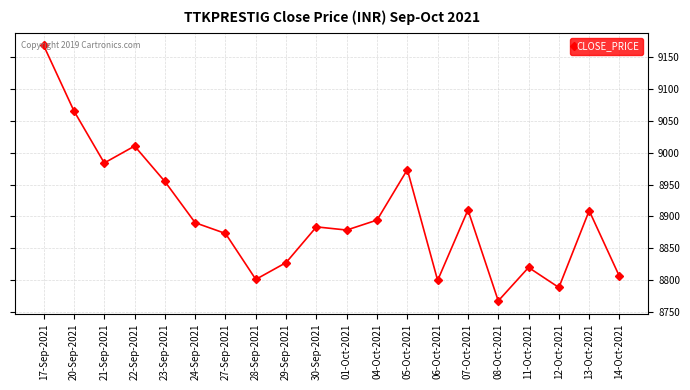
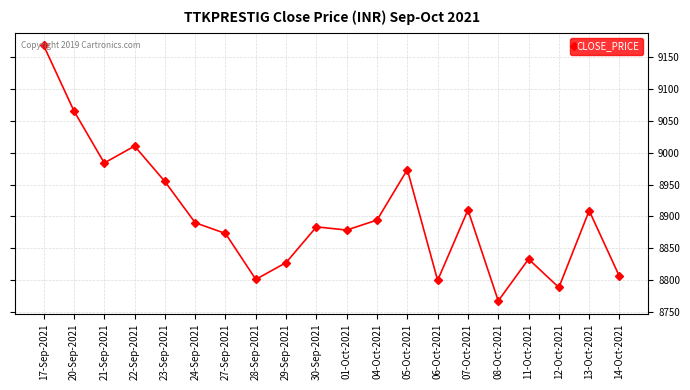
11-Oct-2021: 8820 -> 8830
